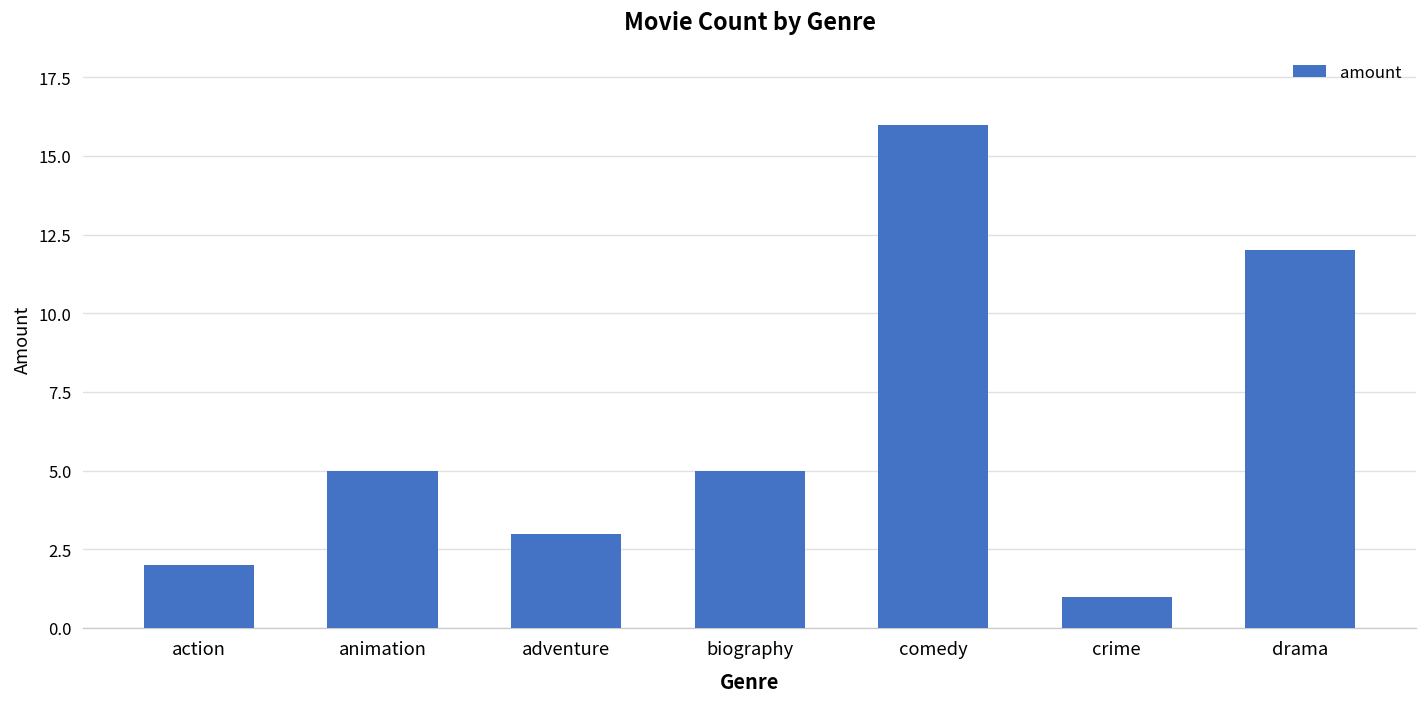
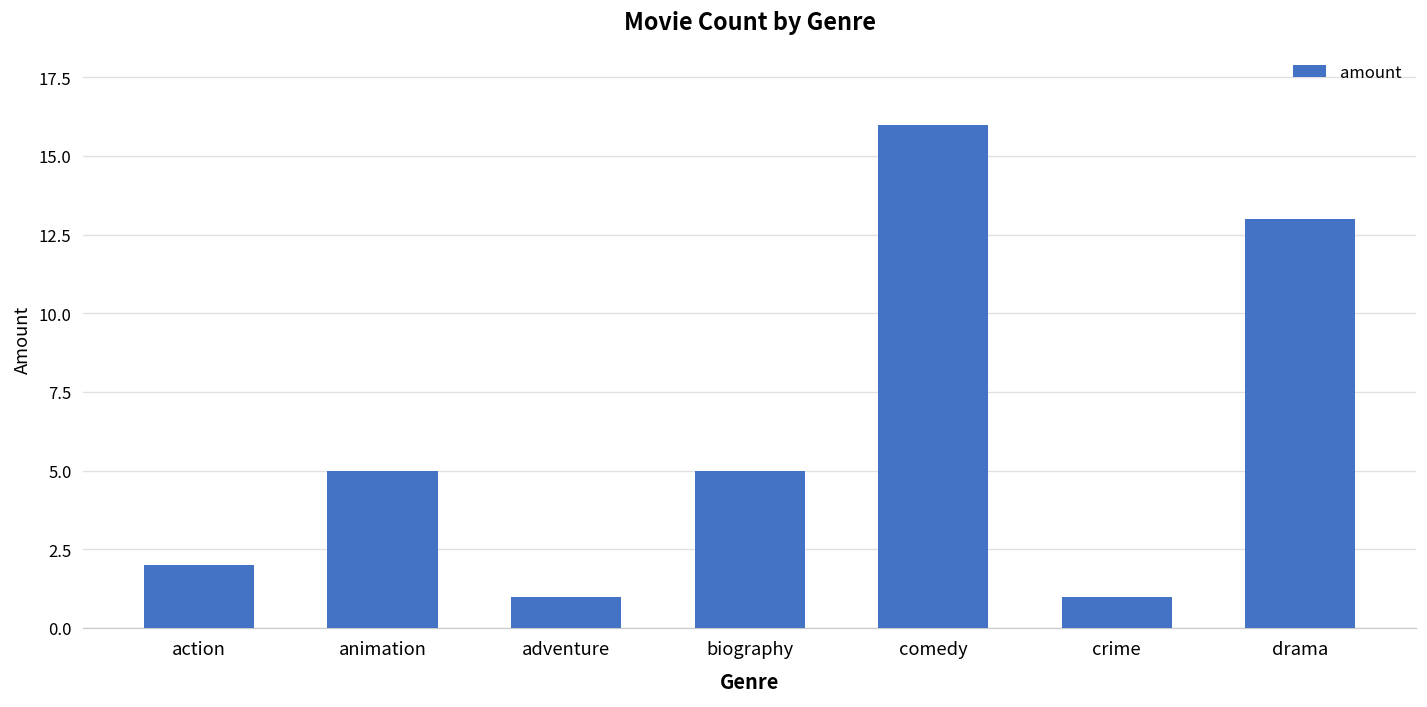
adventure: 3 -> 1
drama: 12 -> 13
